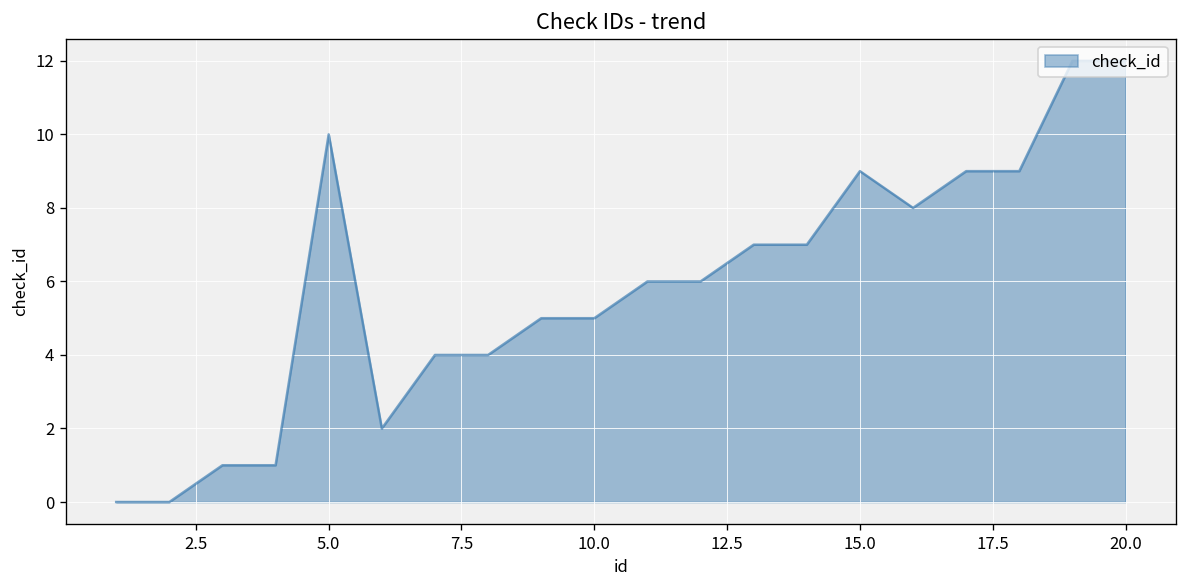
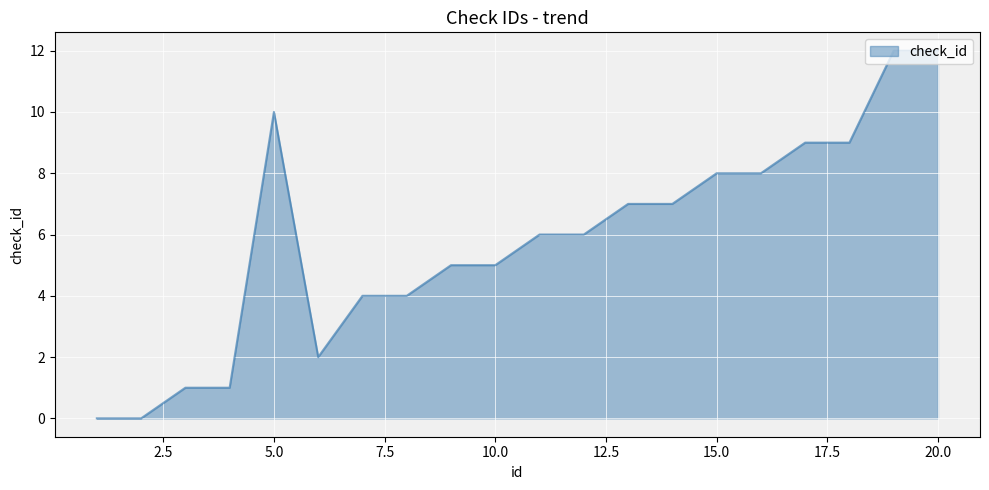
15.0: 9 -> 8
